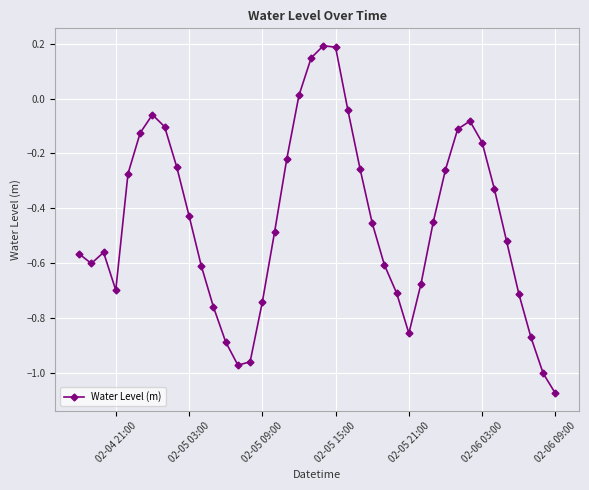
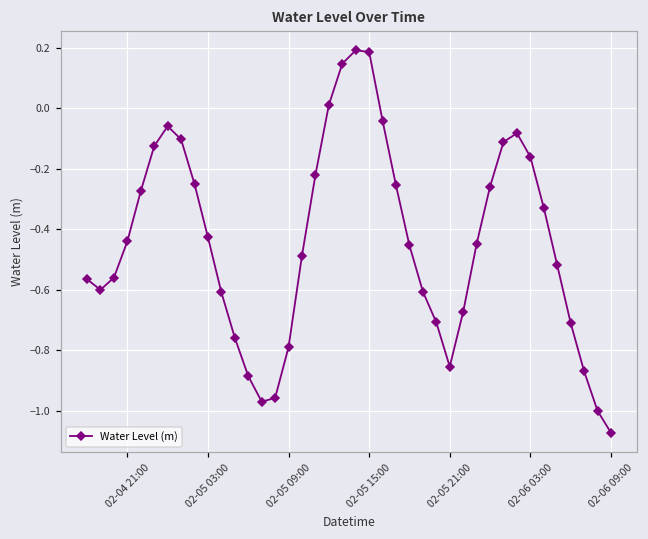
02-04 21:00: -0.70 -> -0.44
02-05 09:00: -0.74 -> -0.79
